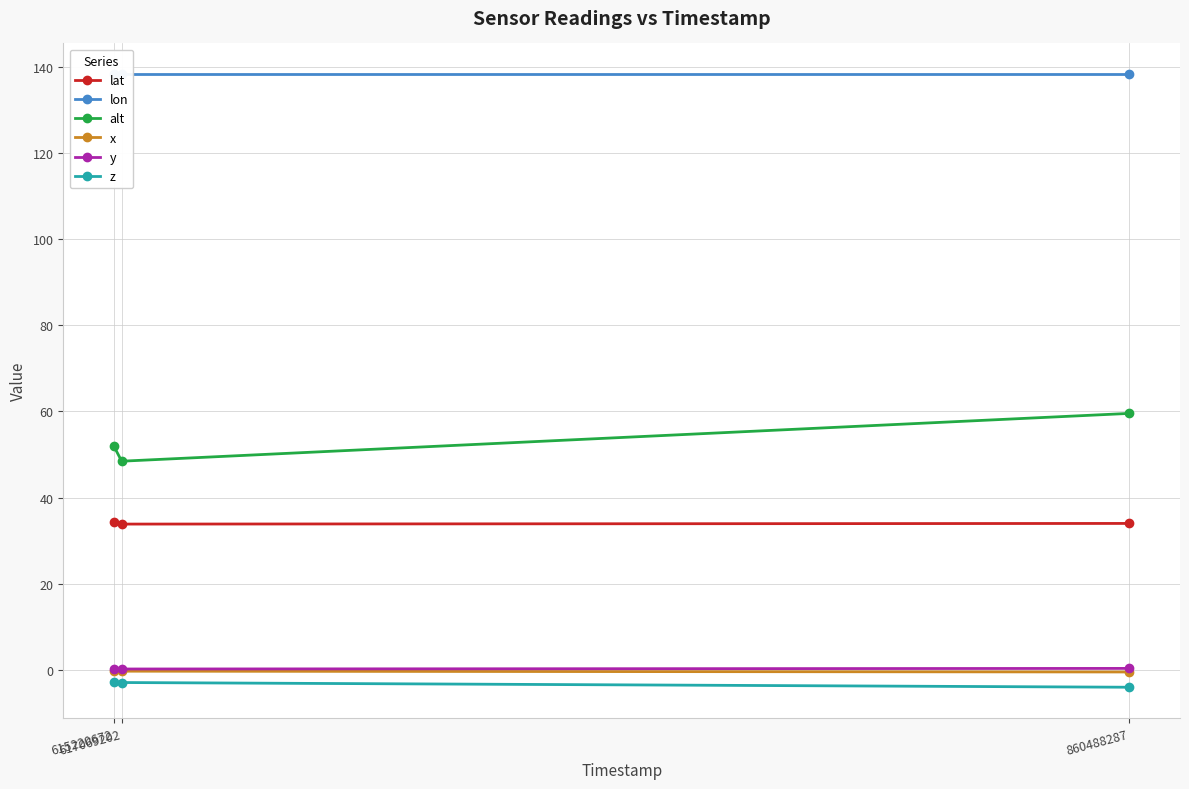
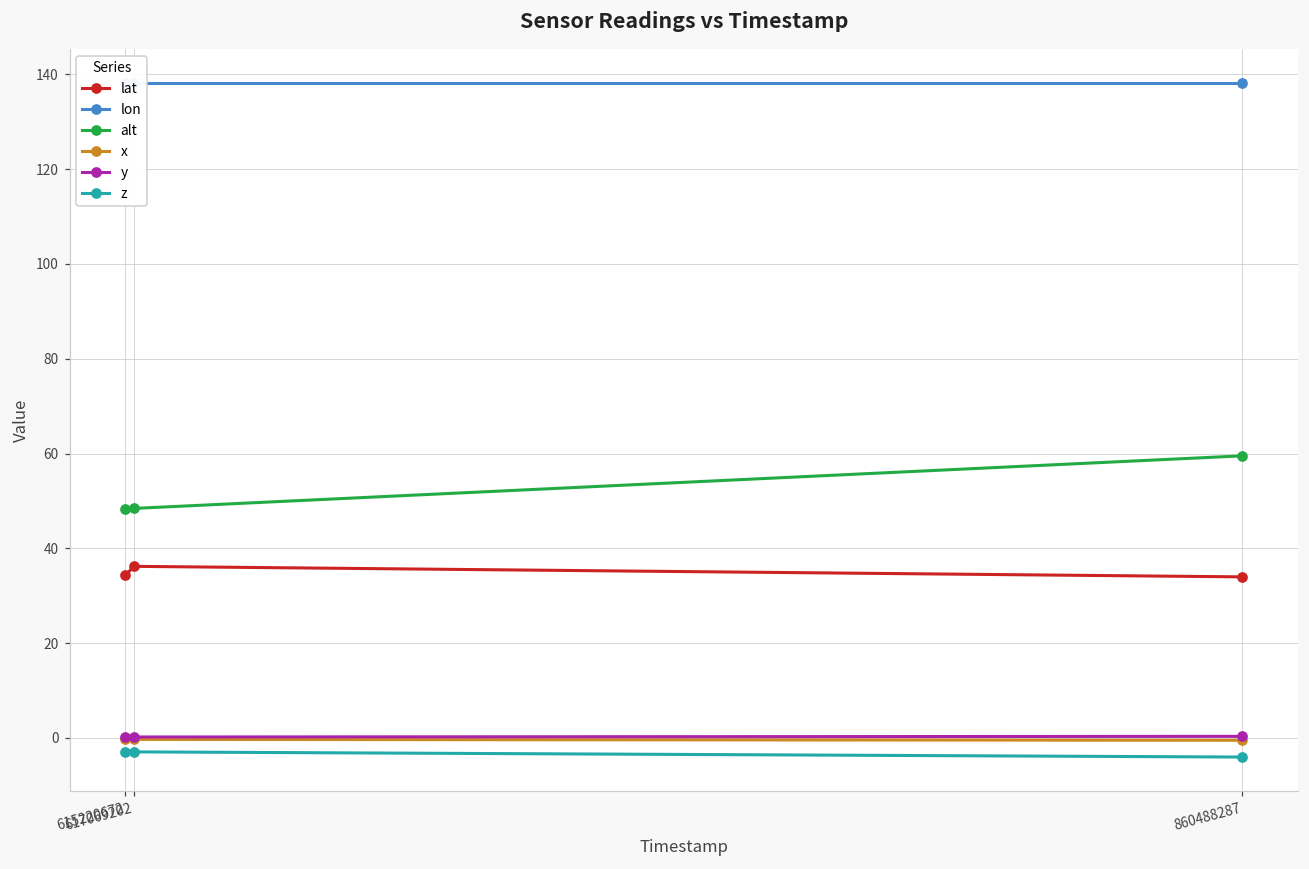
alt, 615220672: 52 -> 48
lat, 617069202: 34 -> 36
